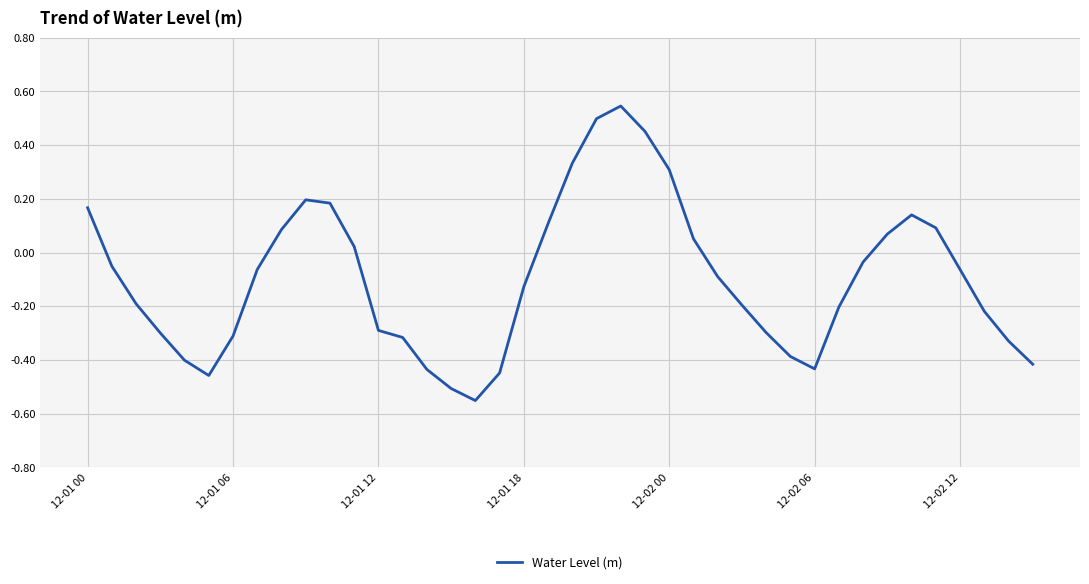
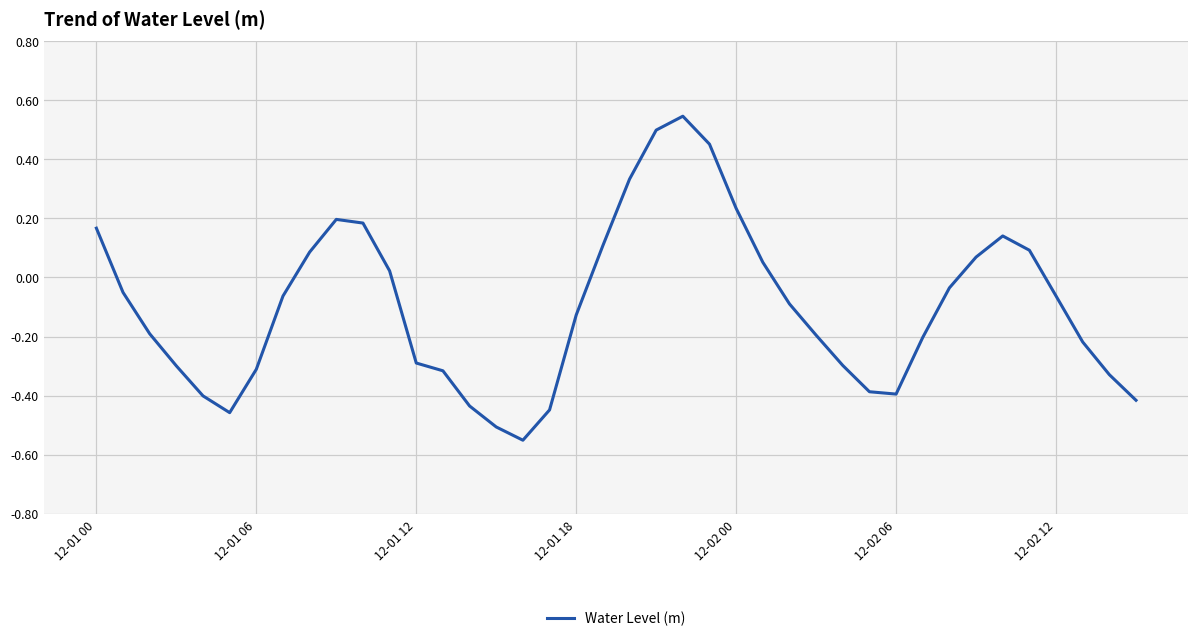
12-02 00: 0.31 -> 0.23
12-02 06: -0.43 -> -0.39
